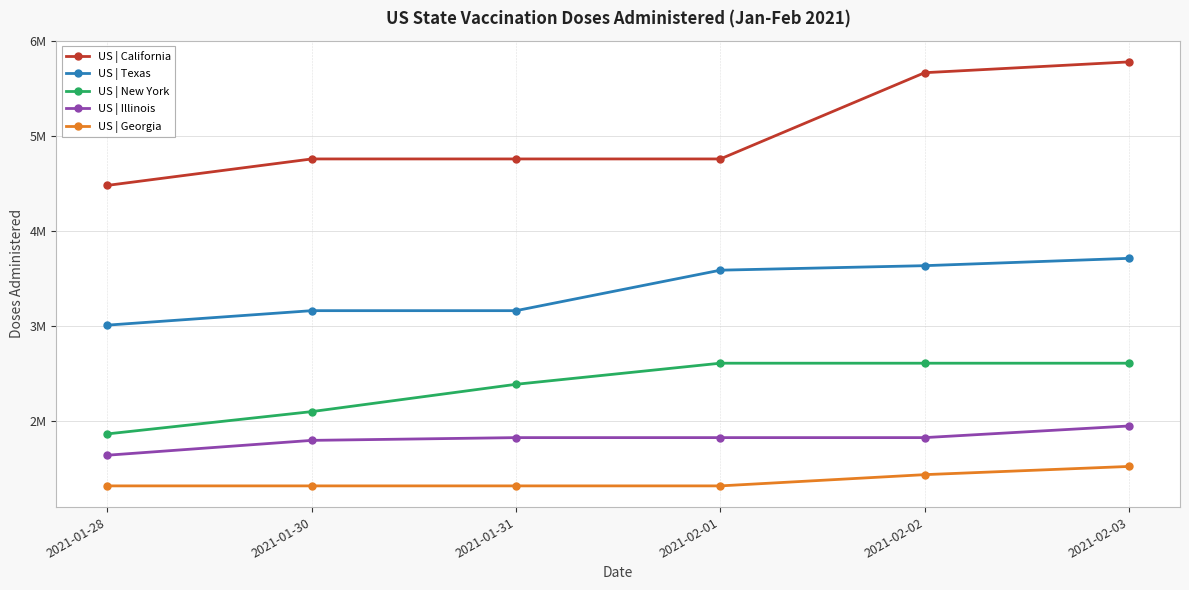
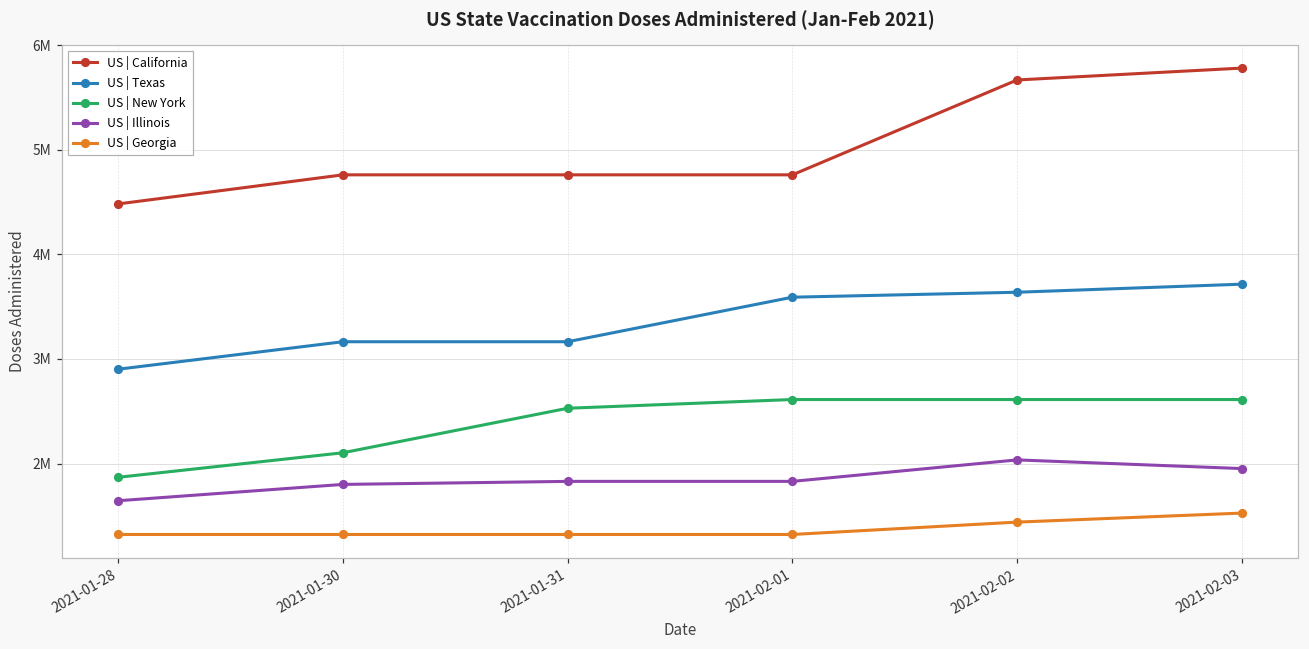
US | Texas, 2021-01-28: 3000000 -> 2900000
US | New York, 2021-01-31: 2400000 -> 2500000
US | Illinois, 2021-02-02: 1800000 -> 2000000
